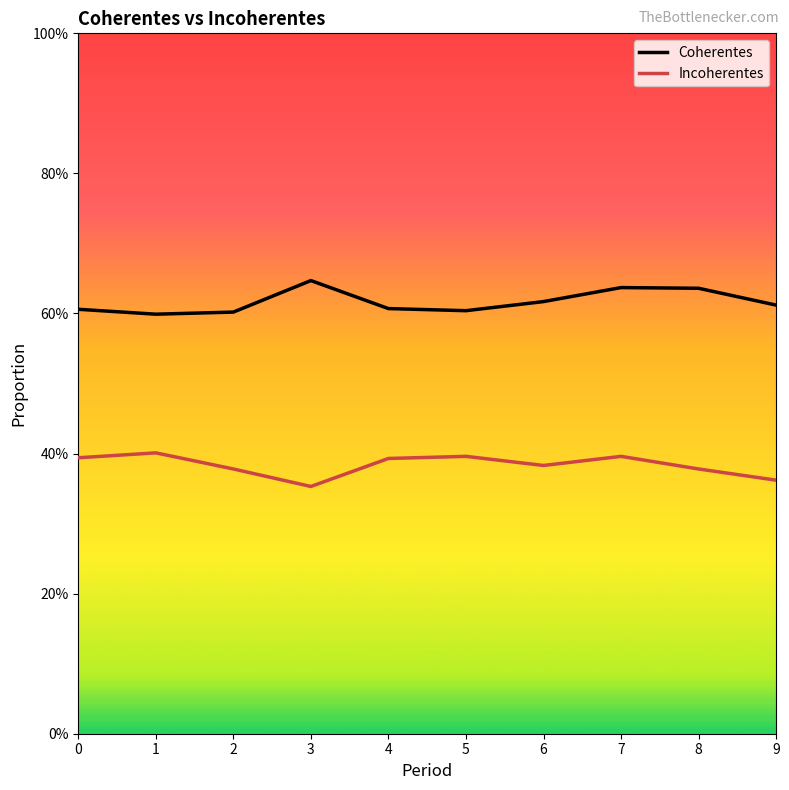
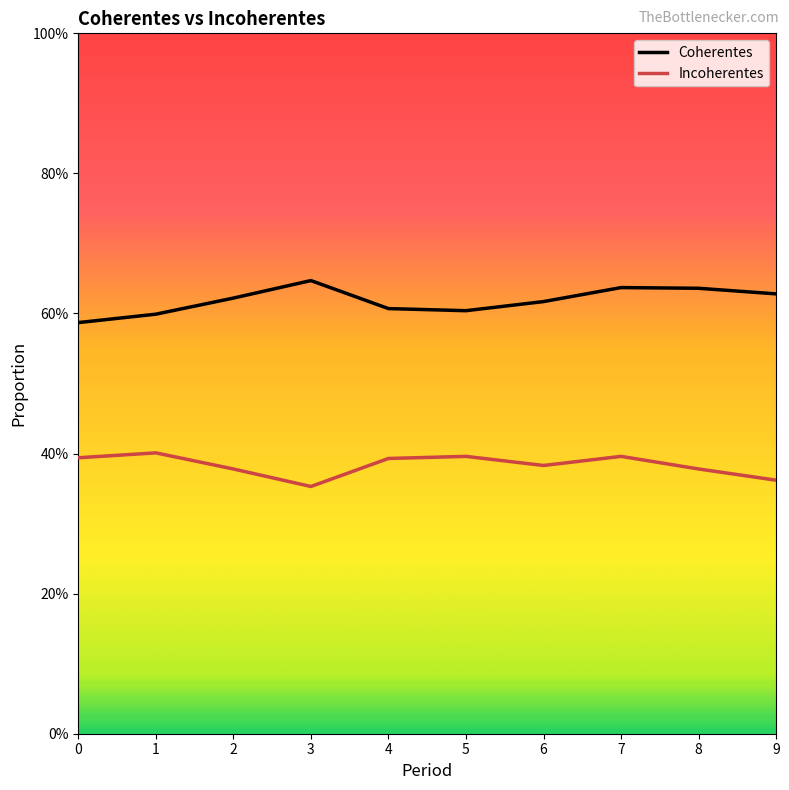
Coherentes, 0: 61% -> 59%
Coherentes, 2: 60% -> 62%
Coherentes, 9: 61% -> 63%
